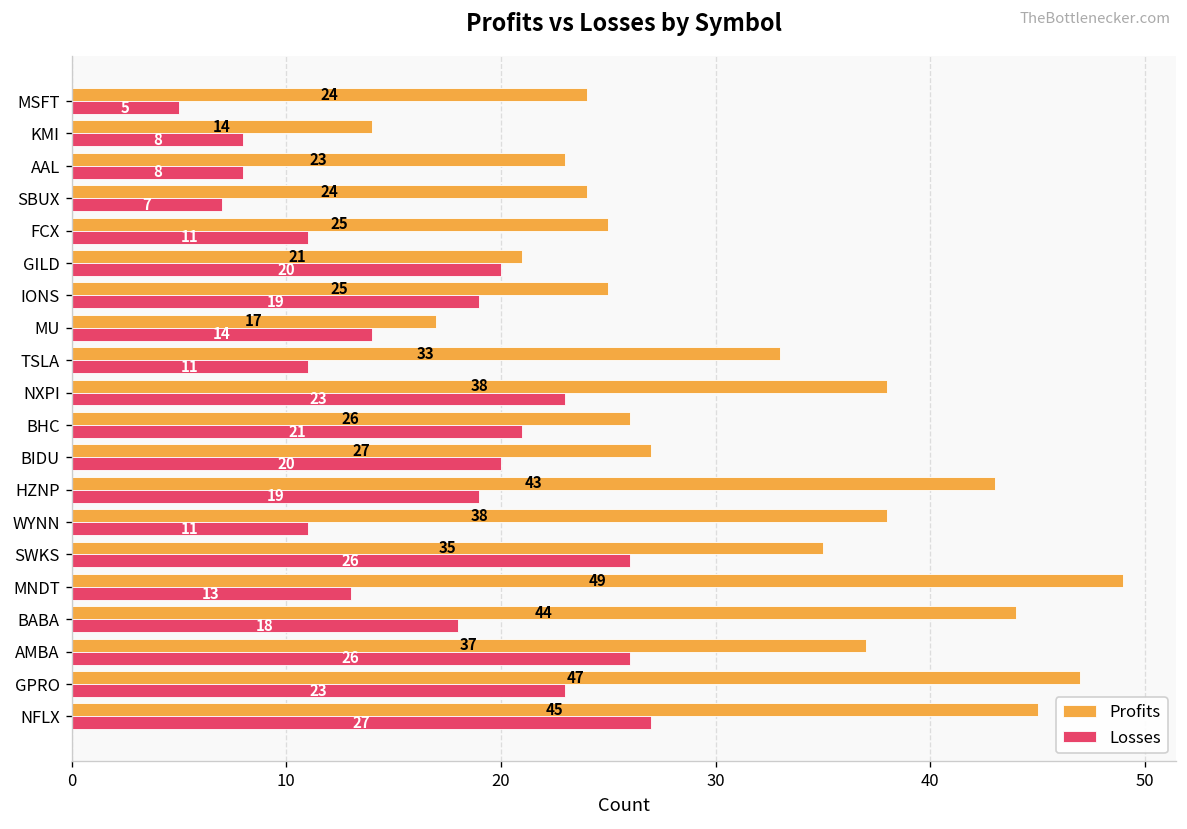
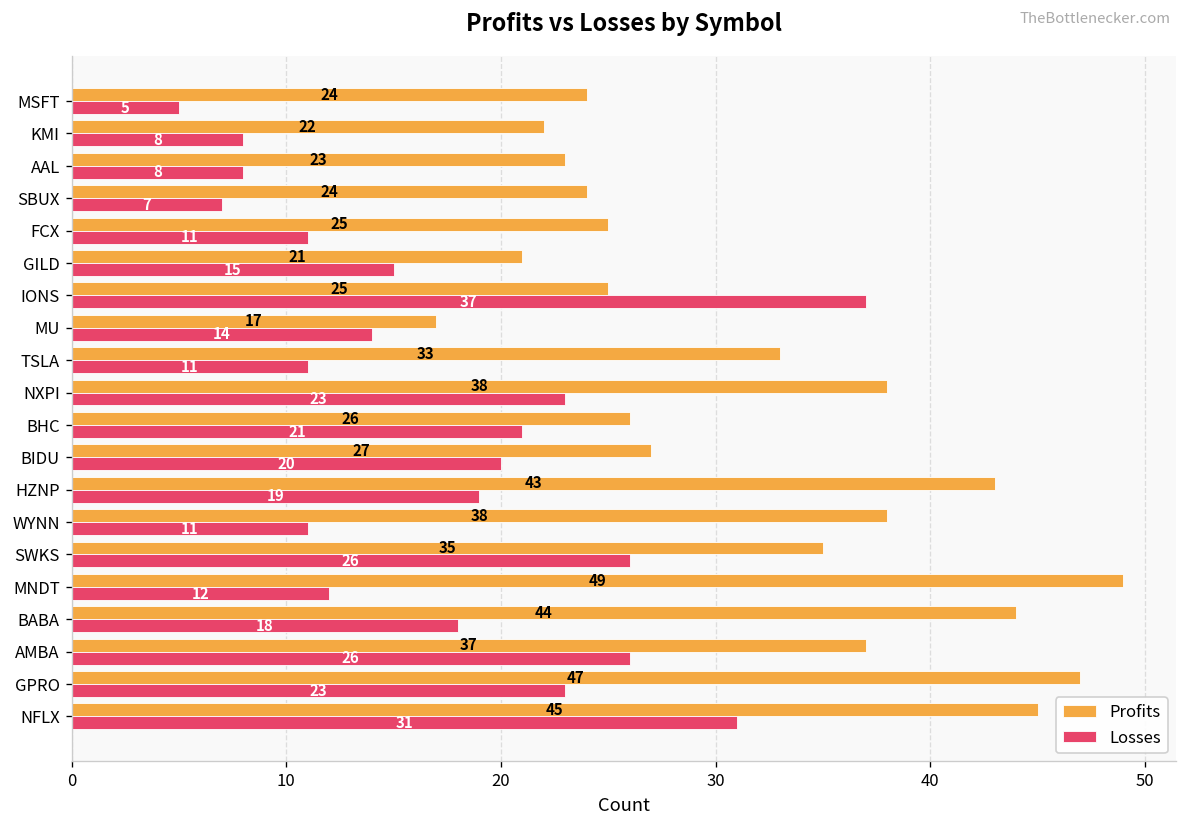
Profits, KMI: 14 -> 22
Losses, GILD: 20 -> 15
Losses, IONS: 19 -> 37
Losses, MNDT: 13 -> 12
Losses, NFLX: 27 -> 31
